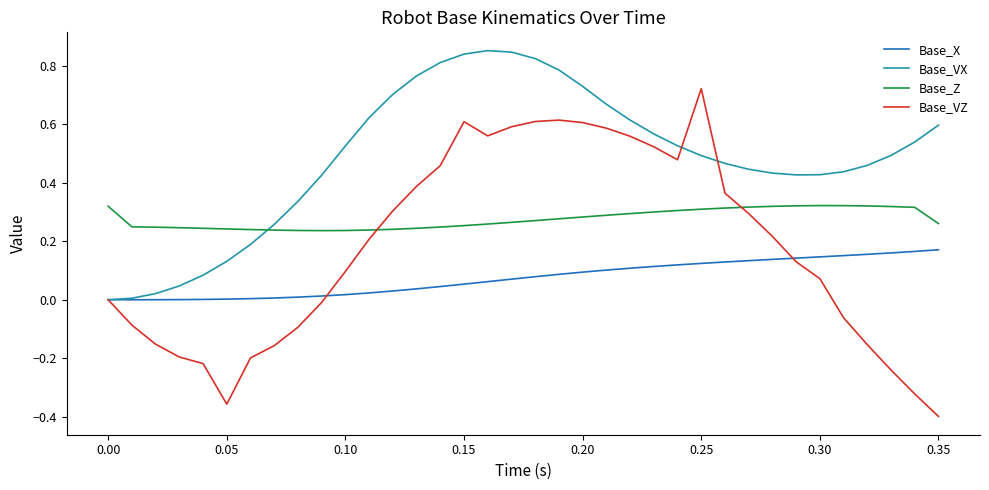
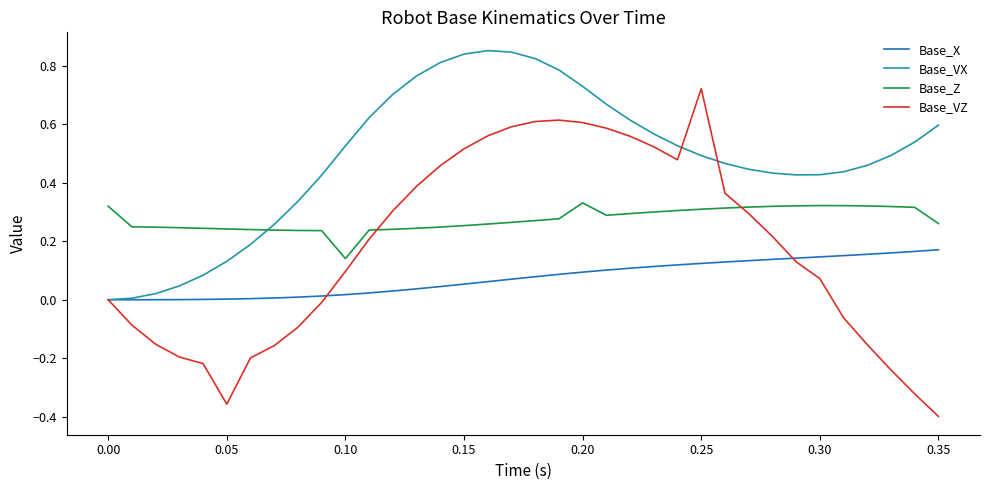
Base_Z, 0.10: 0.24 -> 0.14
Base_VZ, 0.15: 0.61 -> 0.52
Base_Z, 0.20: 0.28 -> 0.33
